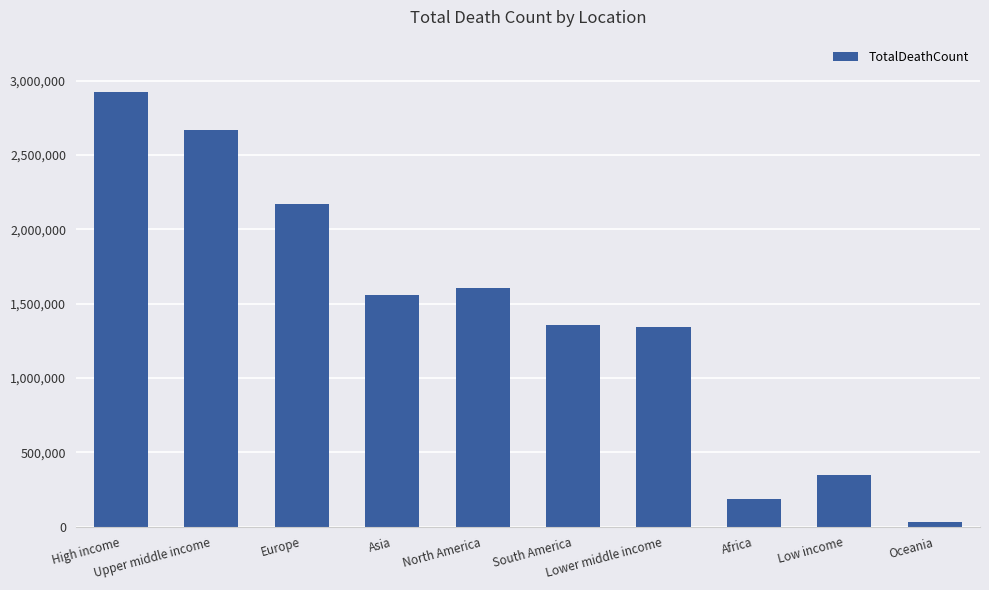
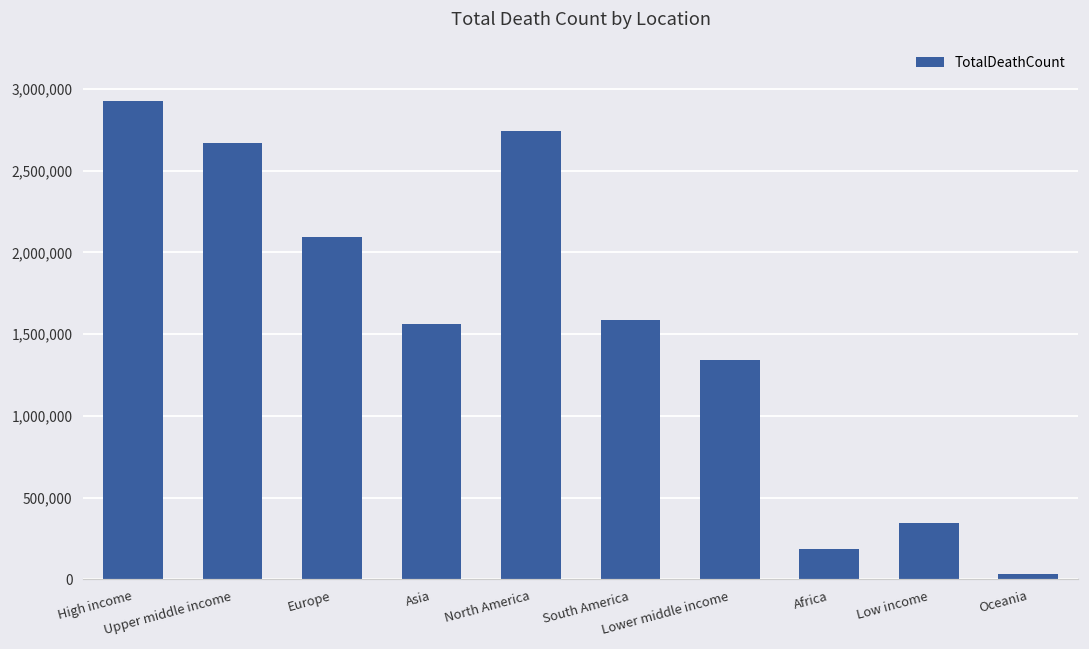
Europe: 2,170,000 -> 2,100,000
North America: 1,600,000 -> 2,740,000
South America: 1,360,000 -> 1,590,000
